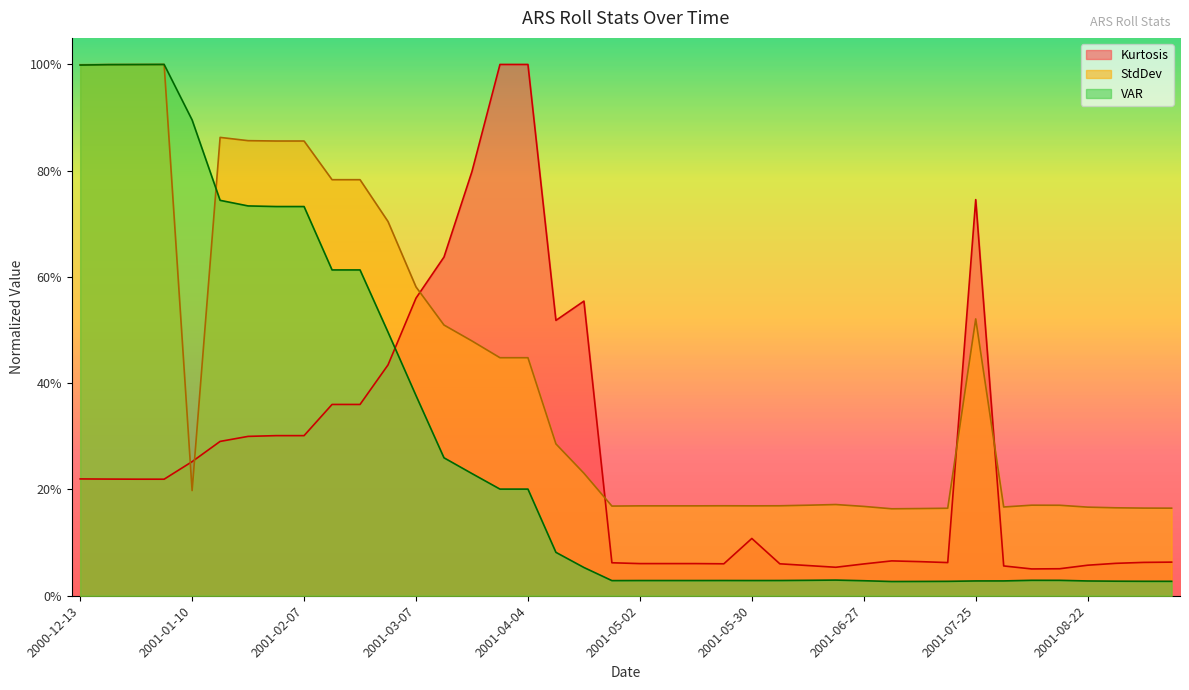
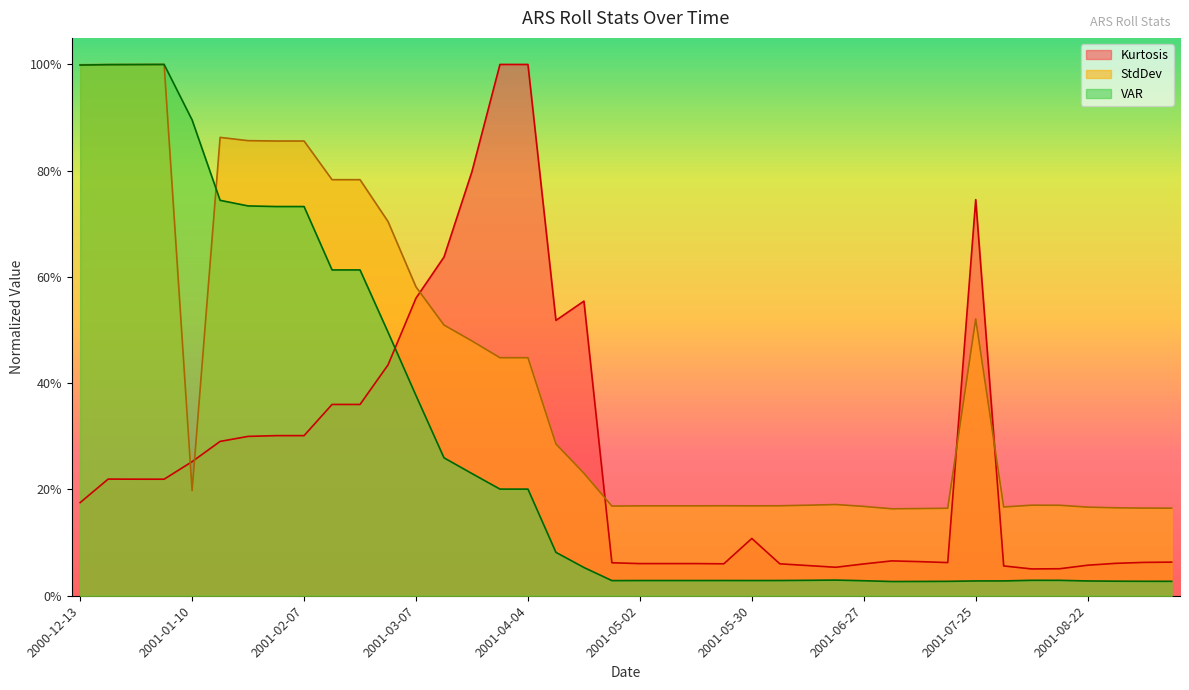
Kurtosis, 2000-12-13: 22% -> 18%
